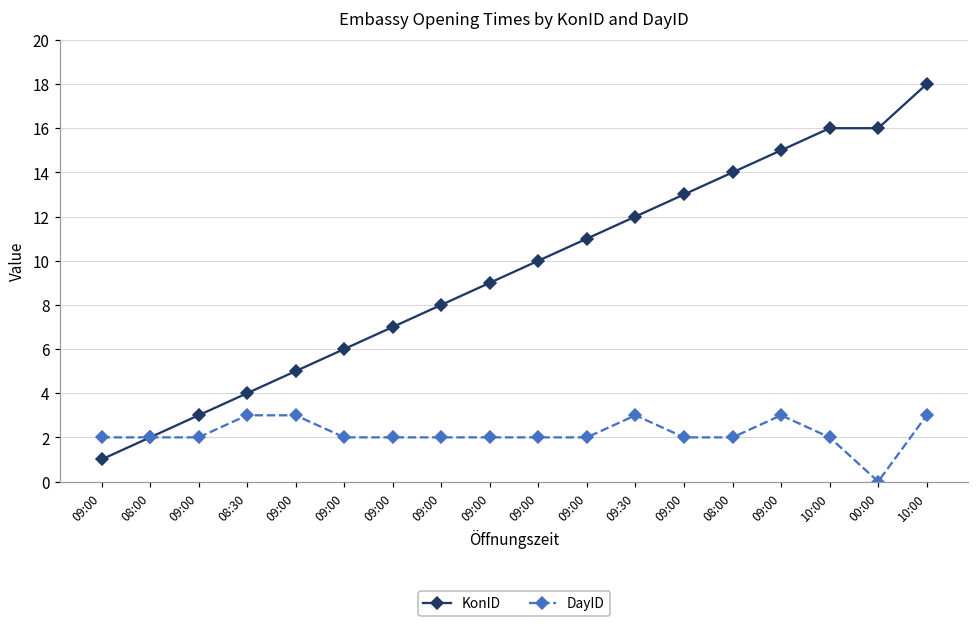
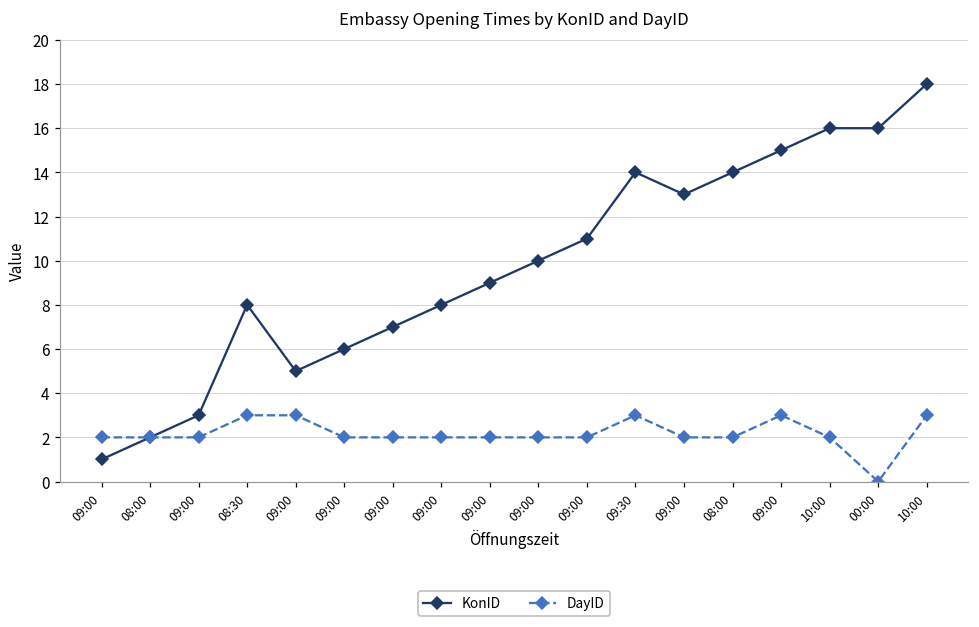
KonID, 08:30: 4 -> 8
KonID, 09:30: 12 -> 14
